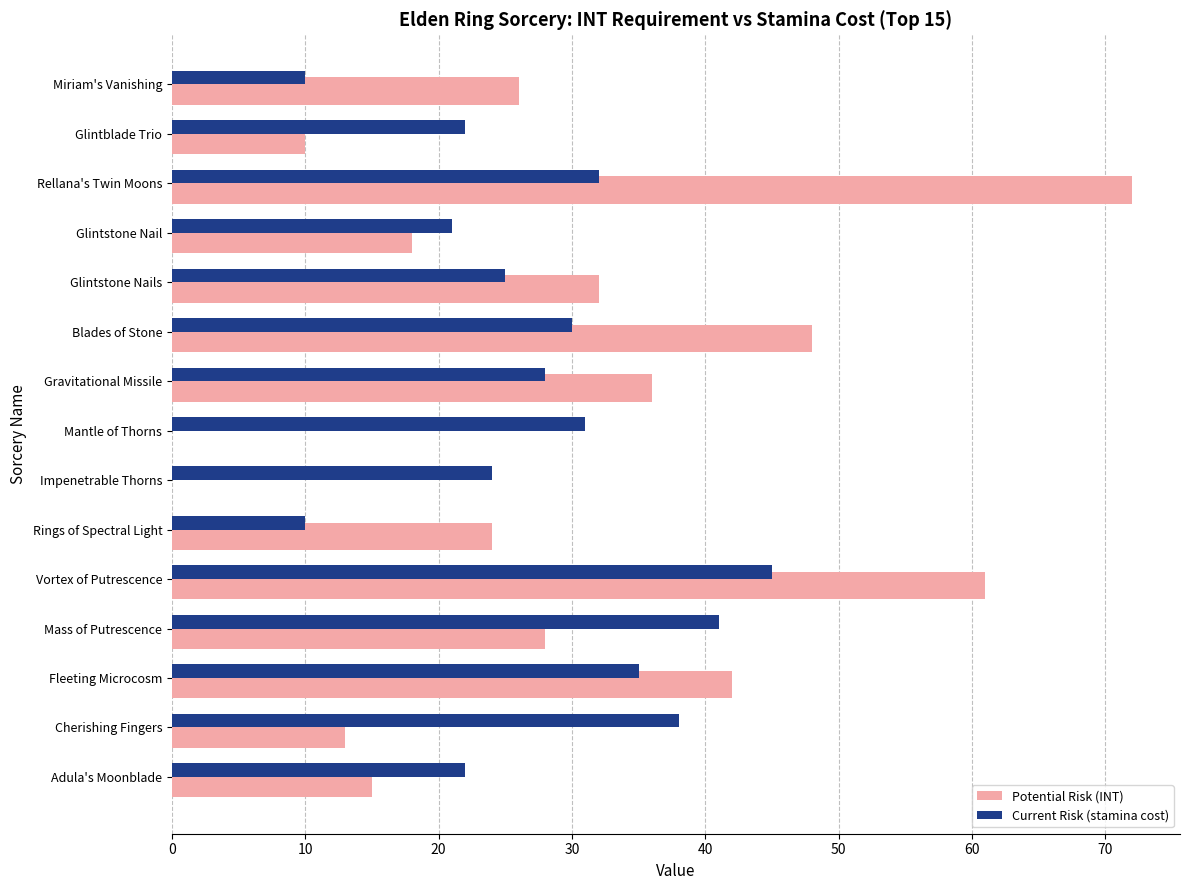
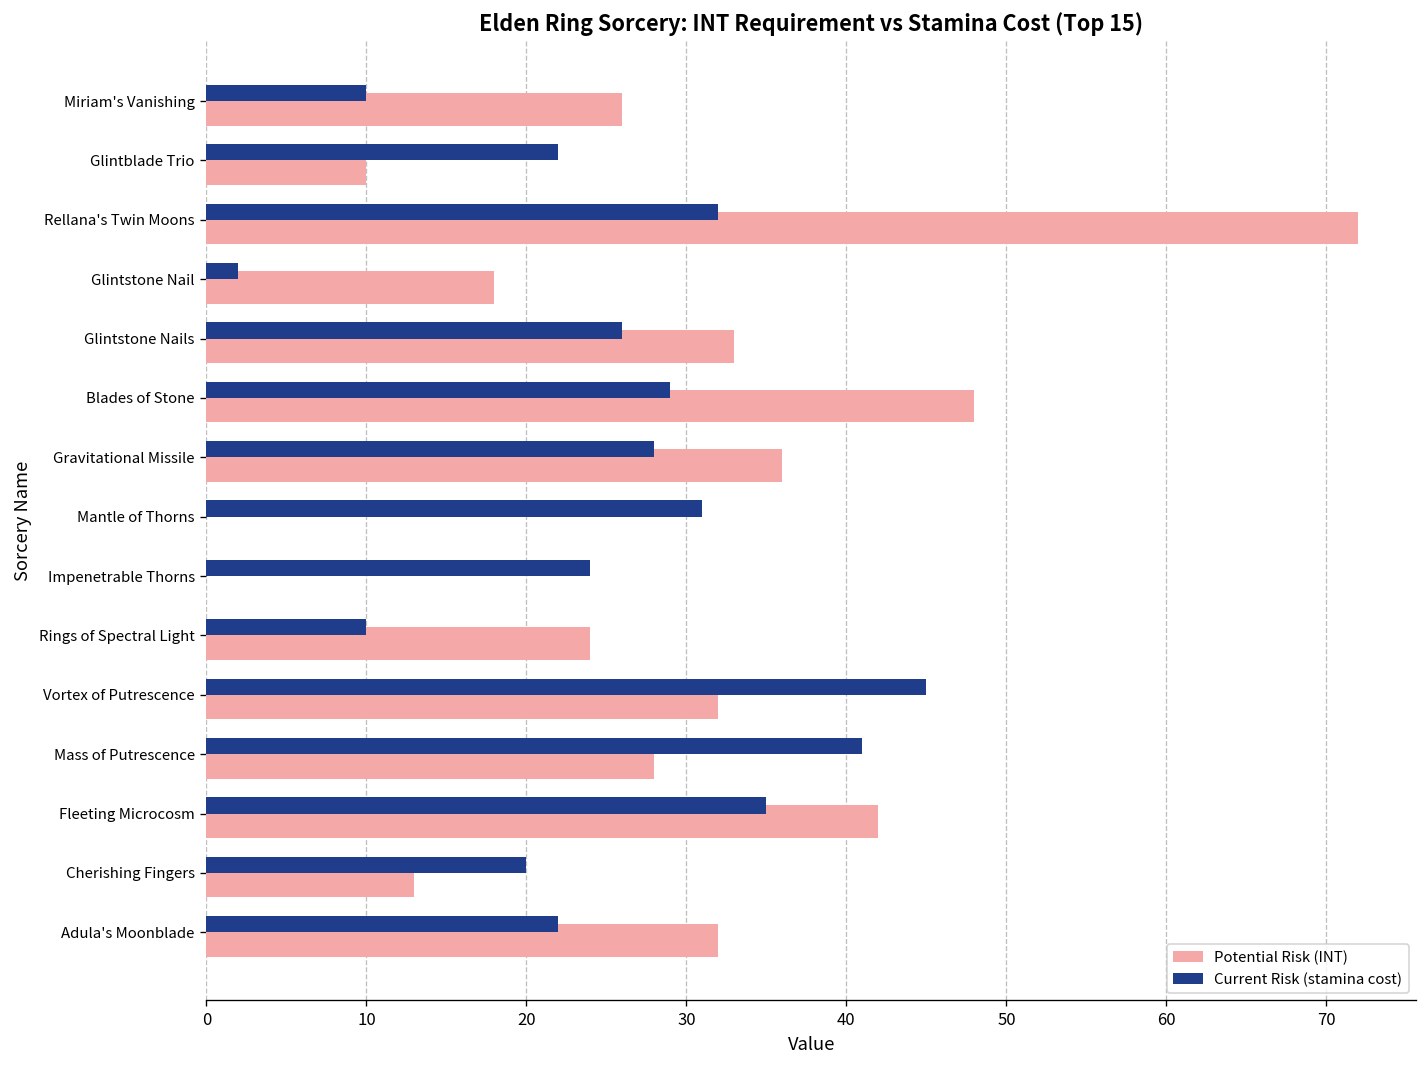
Current Risk (stamina cost), Glintstone Nail: 21 -> 2
Current Risk (stamina cost), Glintstone Nails: 25 -> 26
Potential Risk (INT), Glintstone Nails: 32 -> 33
Current Risk (stamina cost), Blades of Stone: 30 -> 29
Potential Risk (INT), Vortex of Putrescence: 61 -> 32
Current Risk (stamina cost), Cherishing Fingers: 38 -> 20
Potential Risk (INT), Adula's Moonblade: 15 -> 32
